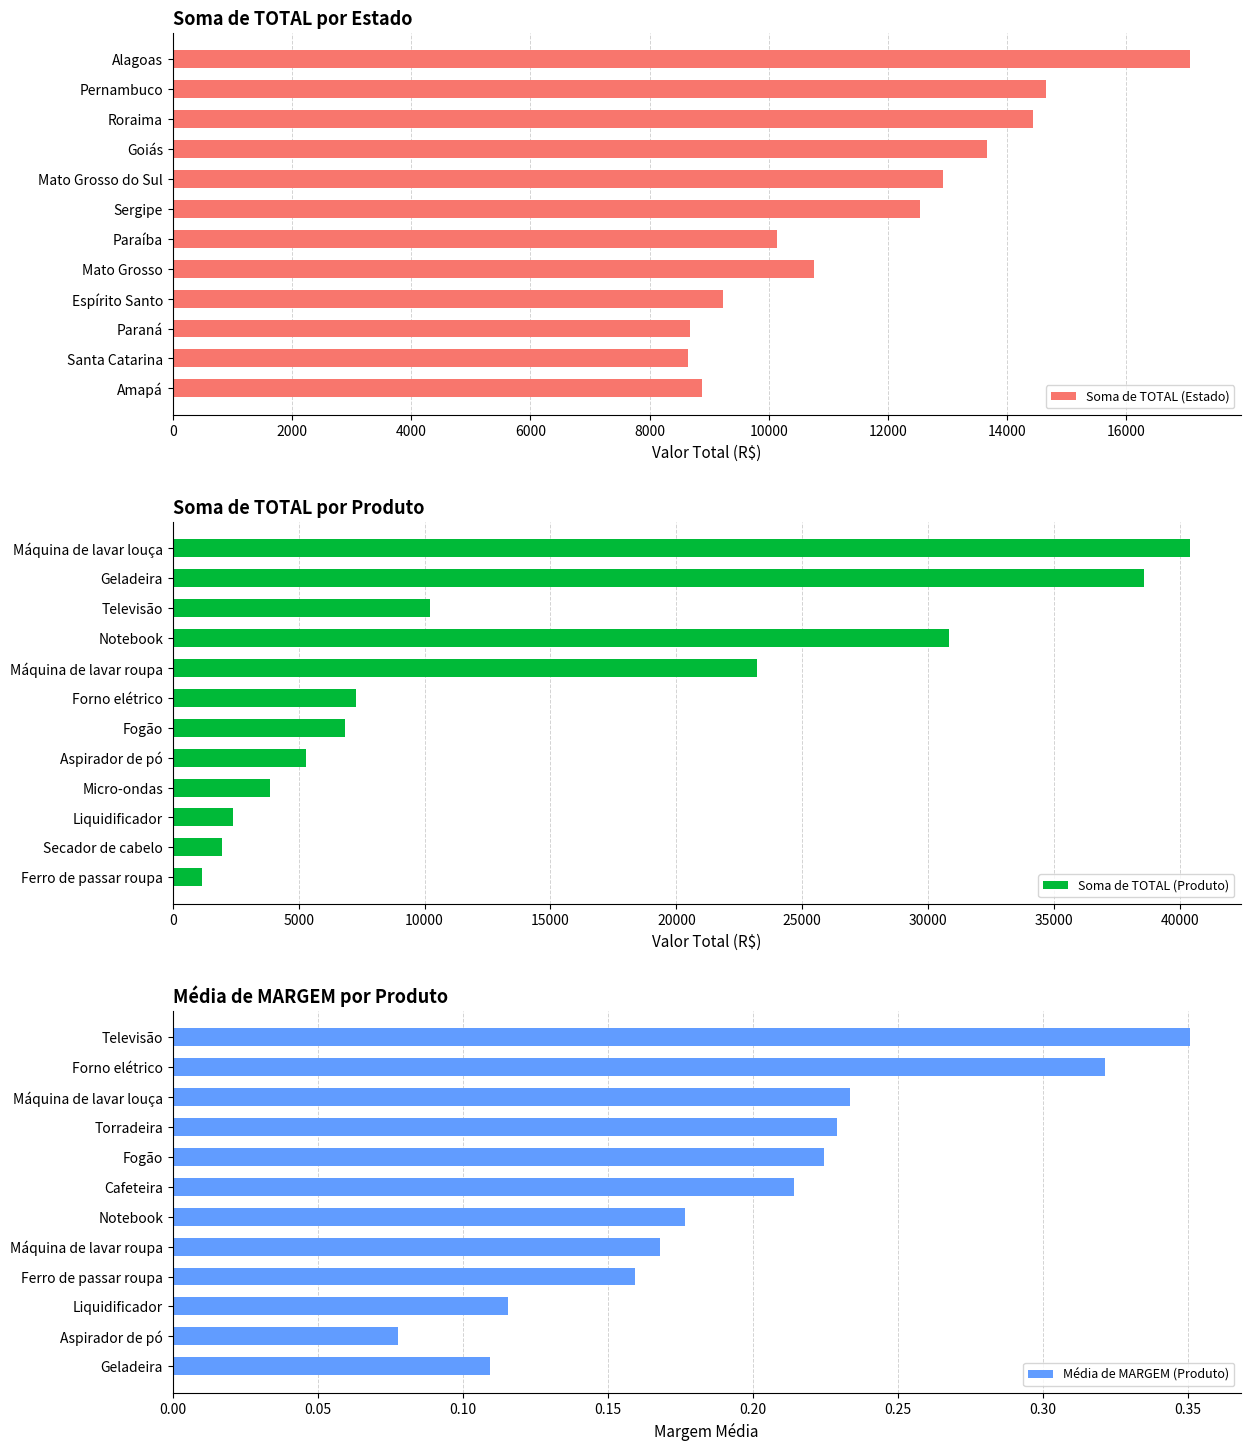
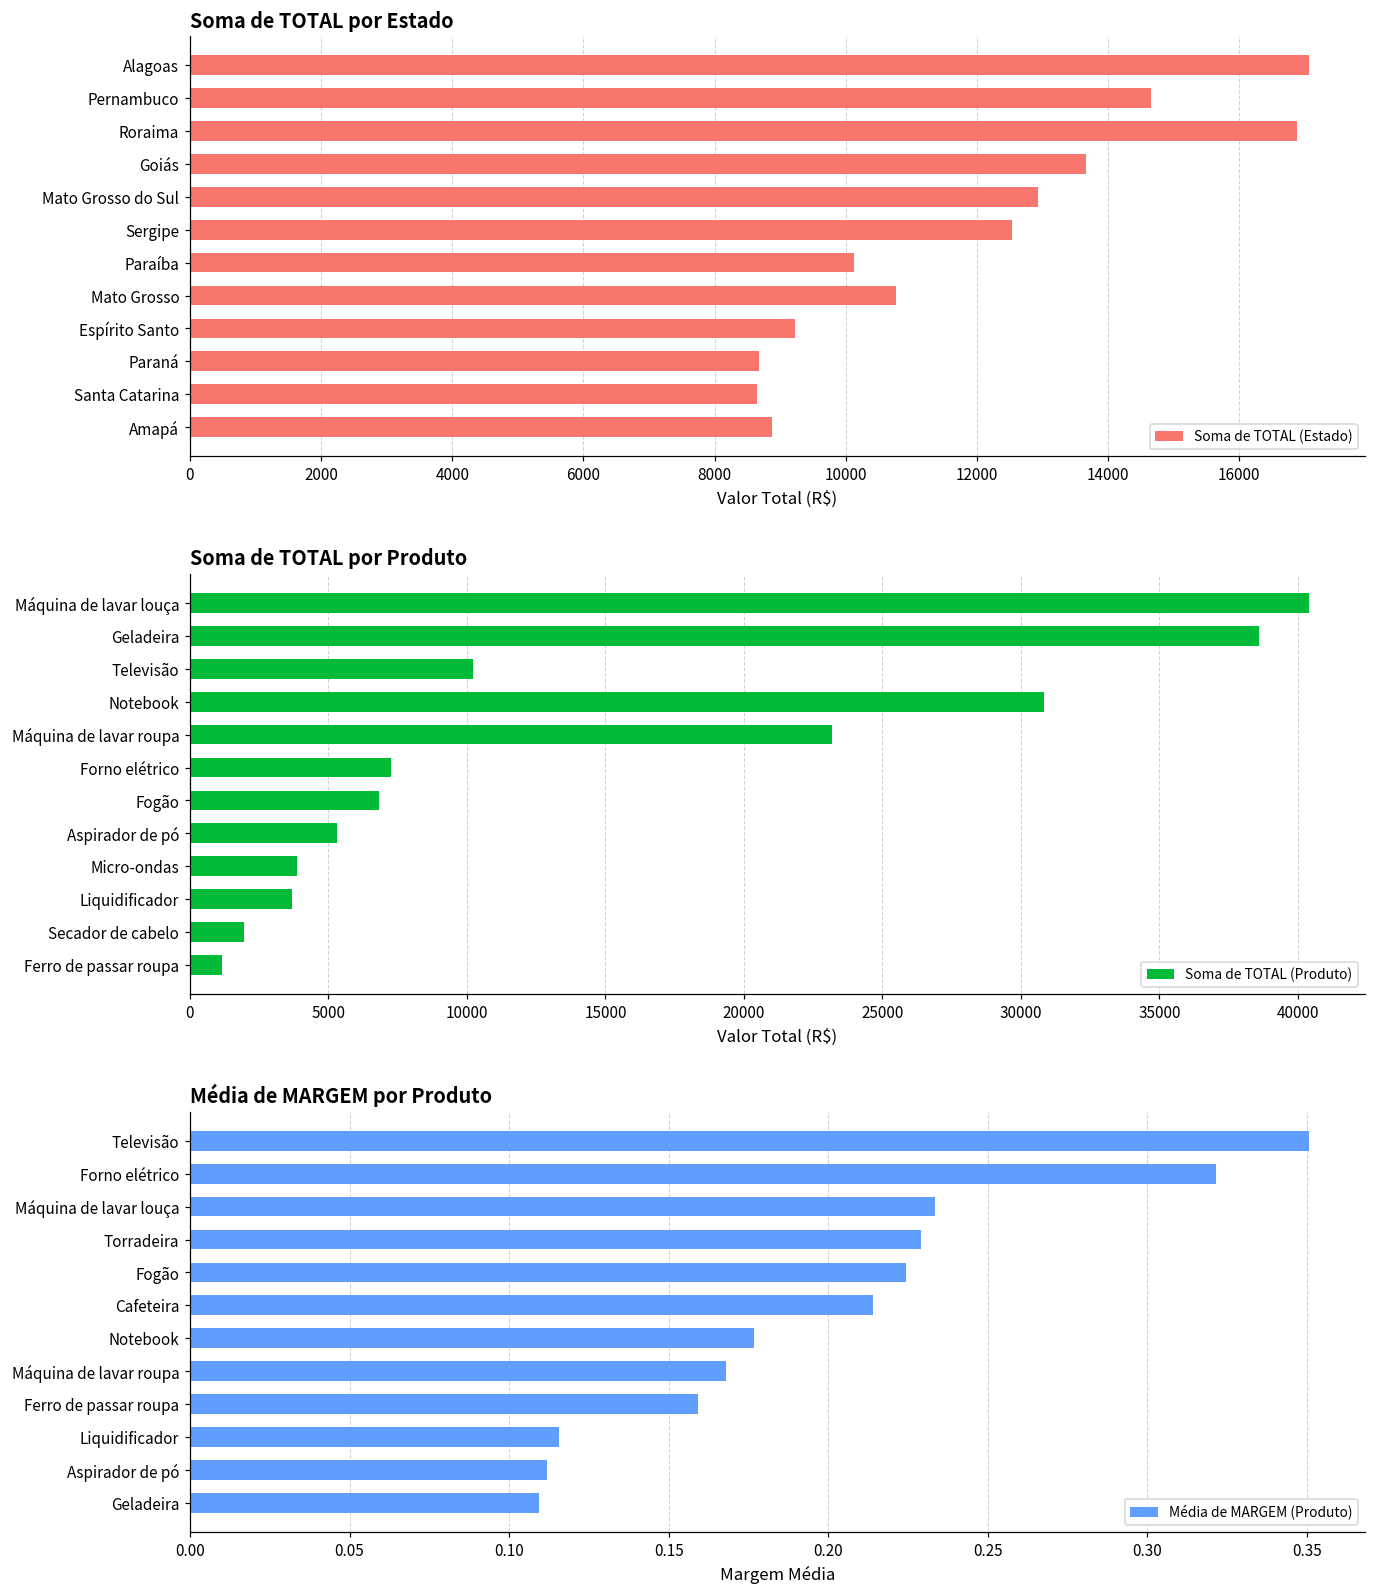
Soma de TOTAL por Estado, Roraima: 14400 -> 16900
Soma de TOTAL por Produto, Liquidificador: 2400 -> 3700
Média de MARGEM por Produto, Aspirador de pó: 0.078 -> 0.112
